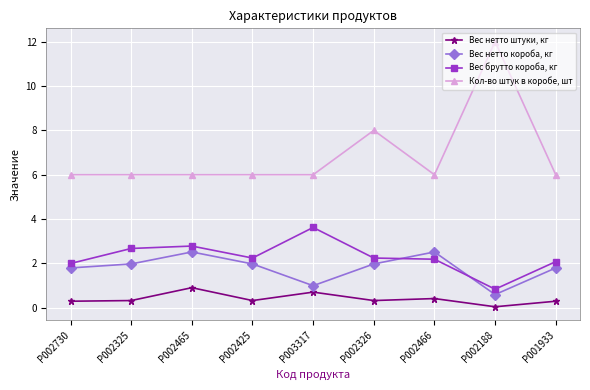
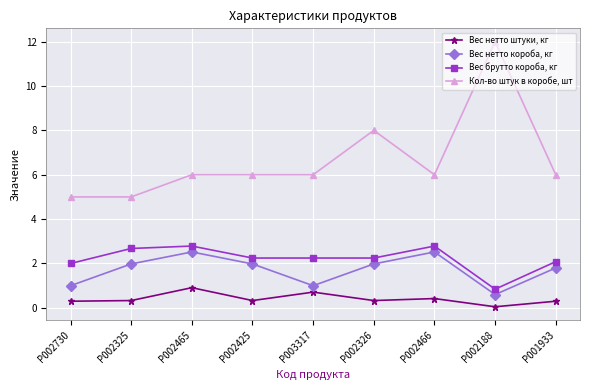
Вес нетто короба, кг, P002730: 1.8 -> 1.0
Кол-во штук в коробе, шт, P002730: 6 -> 5
Кол-во штук в коробе, шт, P002325: 6 -> 5
Вес брутто короба, кг, P003317: 3.6 -> 2.2
Вес брутто короба, кг, P002466: 2.2 -> 2.8
